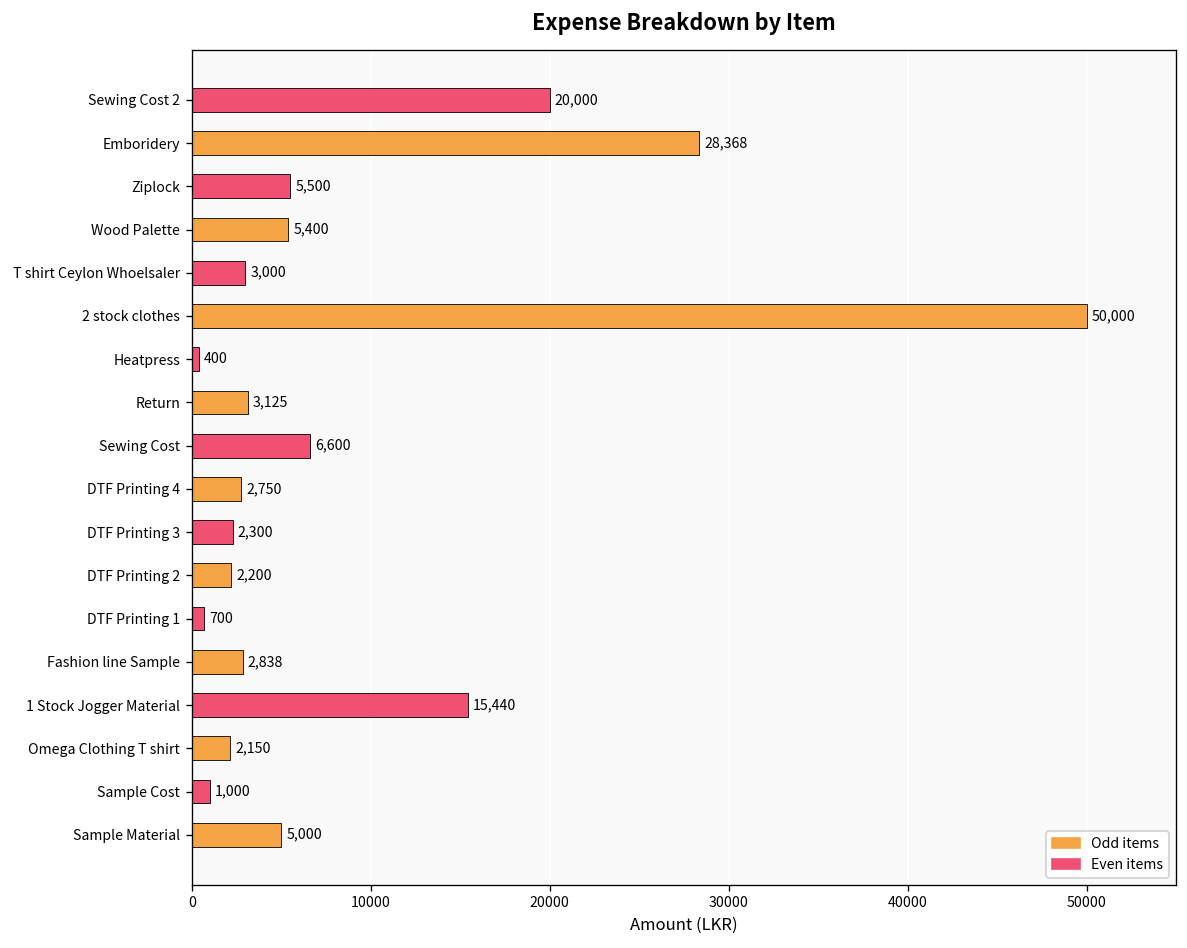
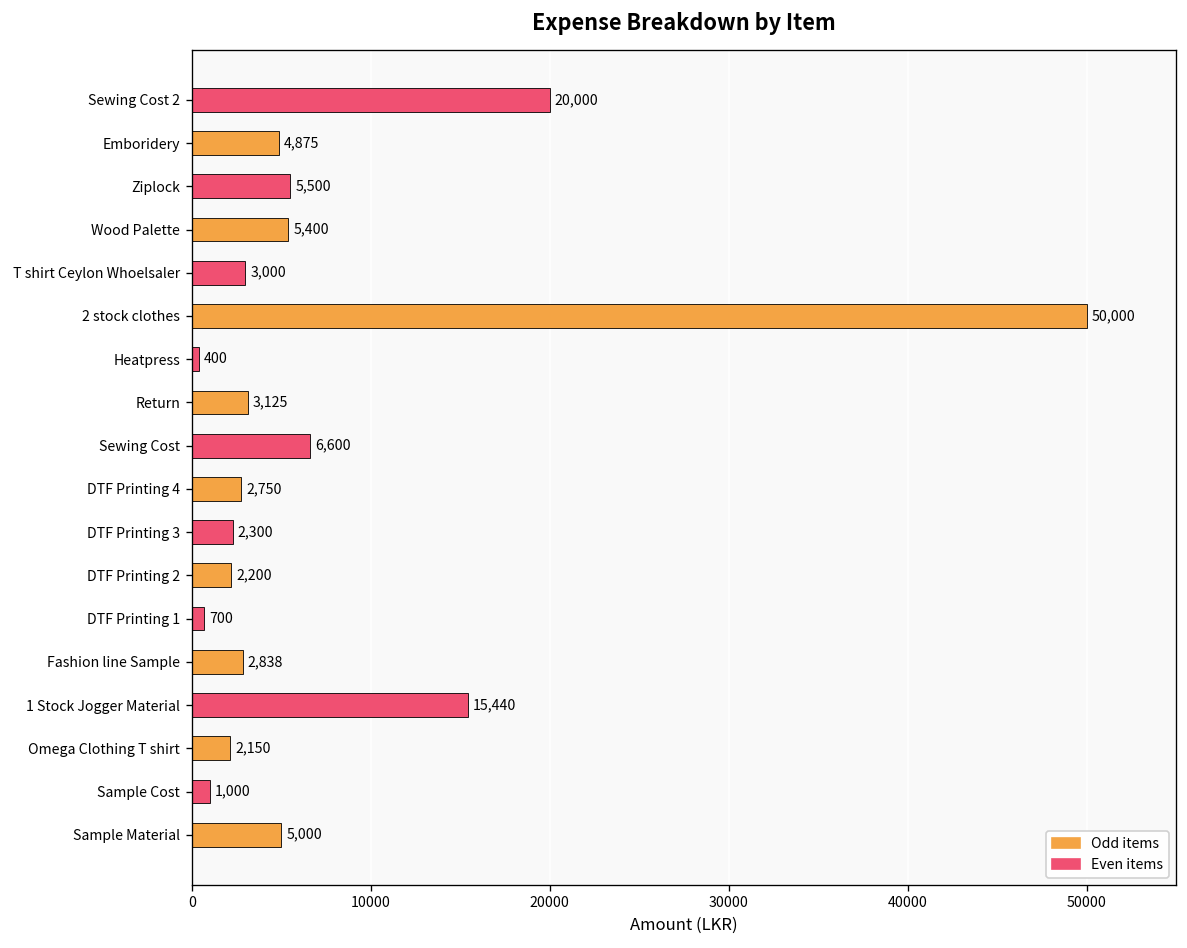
Emboridery: 28,368 -> 4,875
